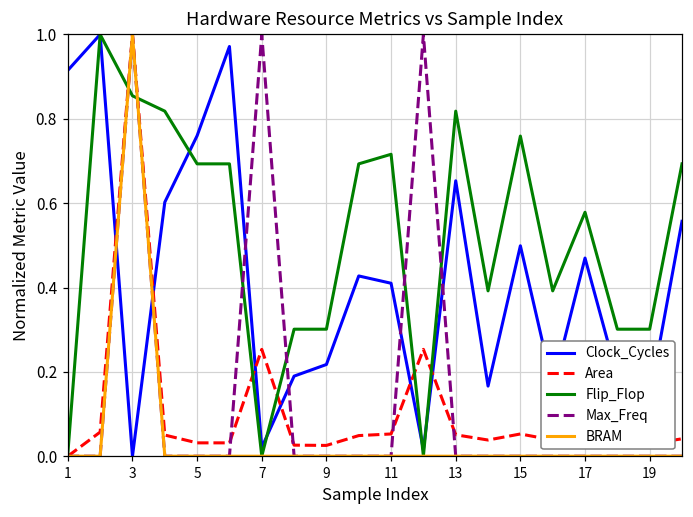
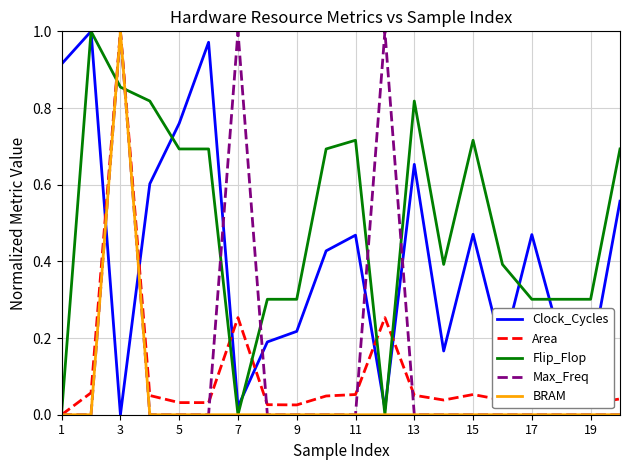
Clock_Cycles, 11: 0.41 -> 0.47
Clock_Cycles, 15: 0.50 -> 0.47
Flip_Flop, 15: 0.76 -> 0.72
Flip_Flop, 17: 0.58 -> 0.30
